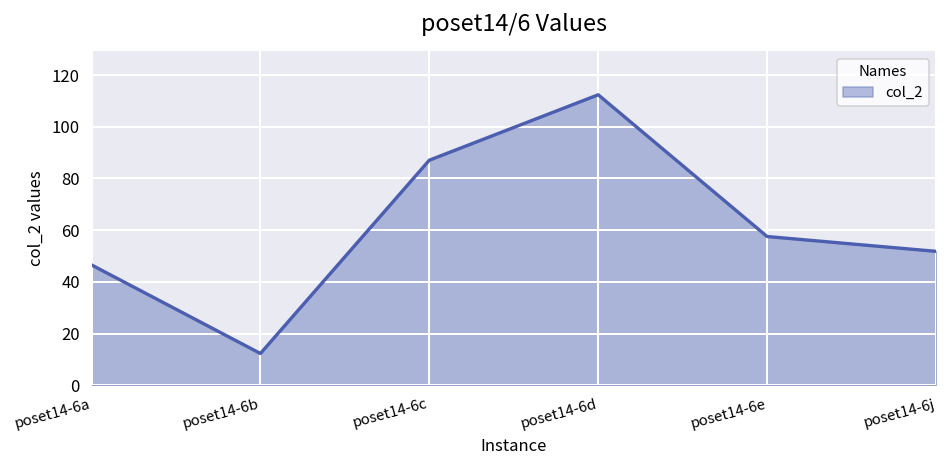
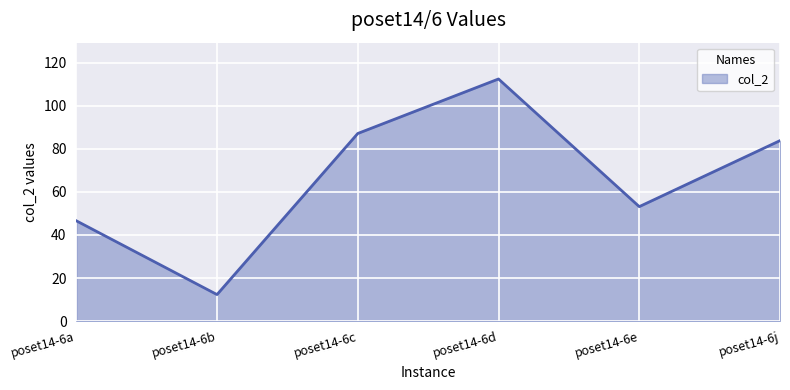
poset14-6e: 58 -> 53
poset14-6j: 52 -> 84
